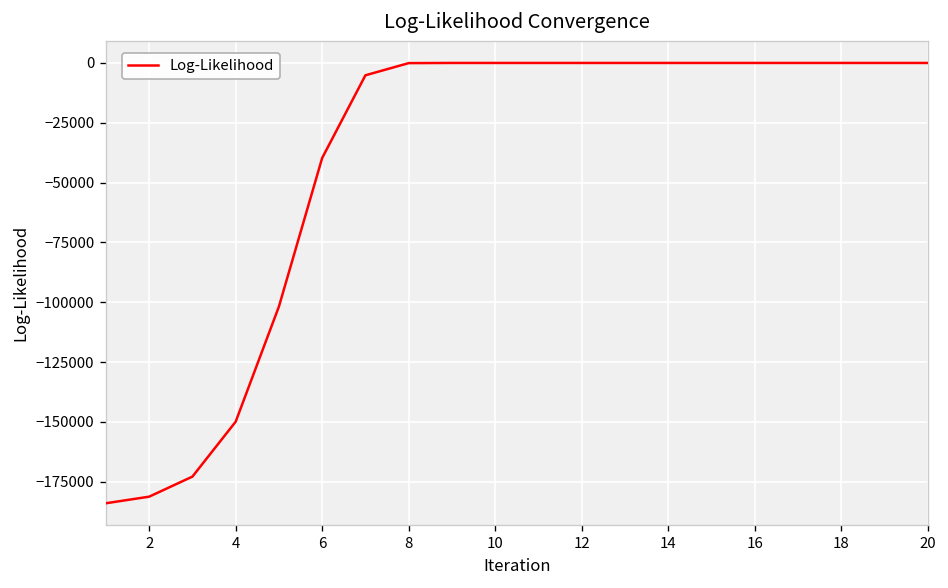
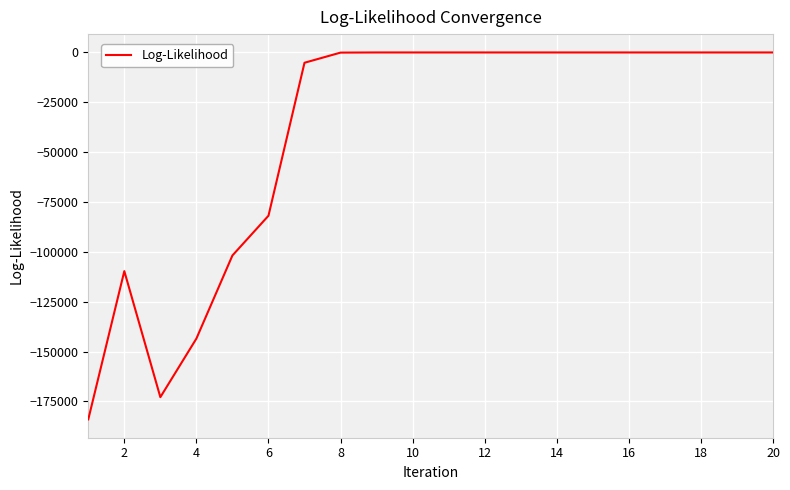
2: -181000 -> -110000
4: -150000 -> -143000
6: -40000 -> -82000
